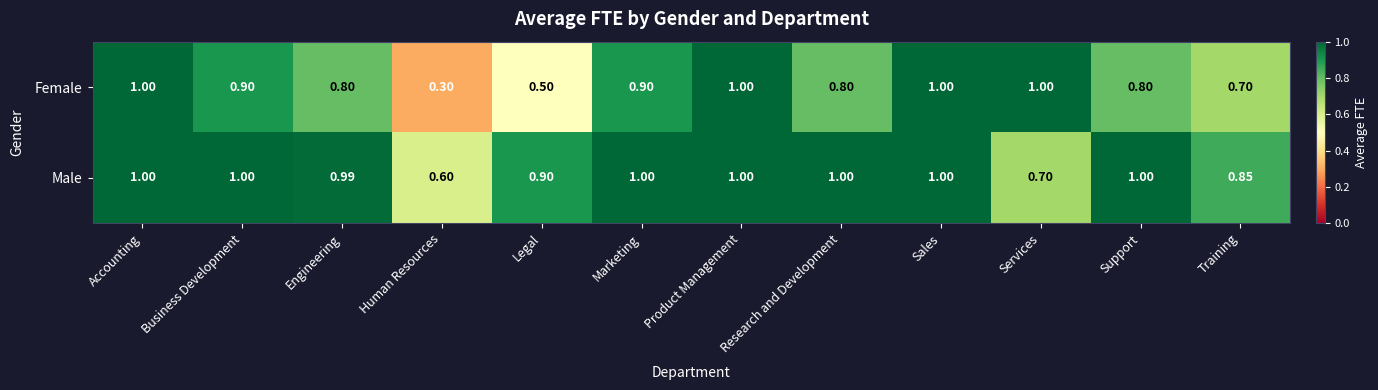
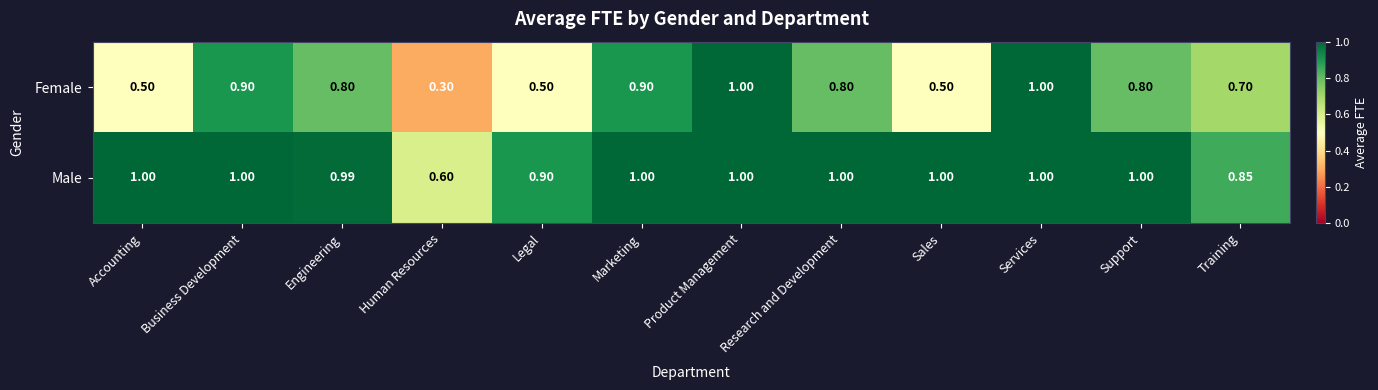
Female, Accounting: 1.00 -> 0.50
Female, Sales: 1.00 -> 0.50
Male, Services: 0.70 -> 1.00
